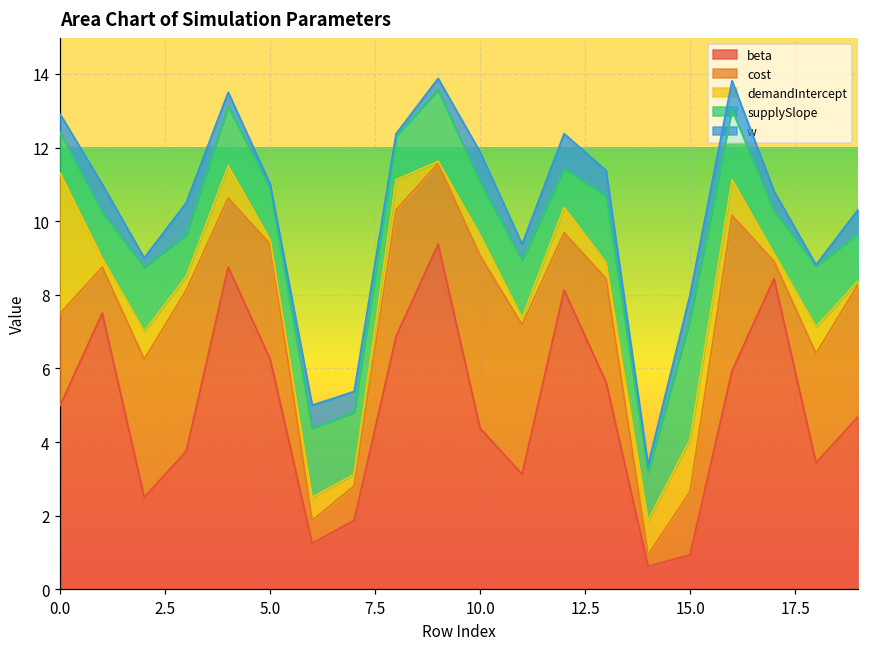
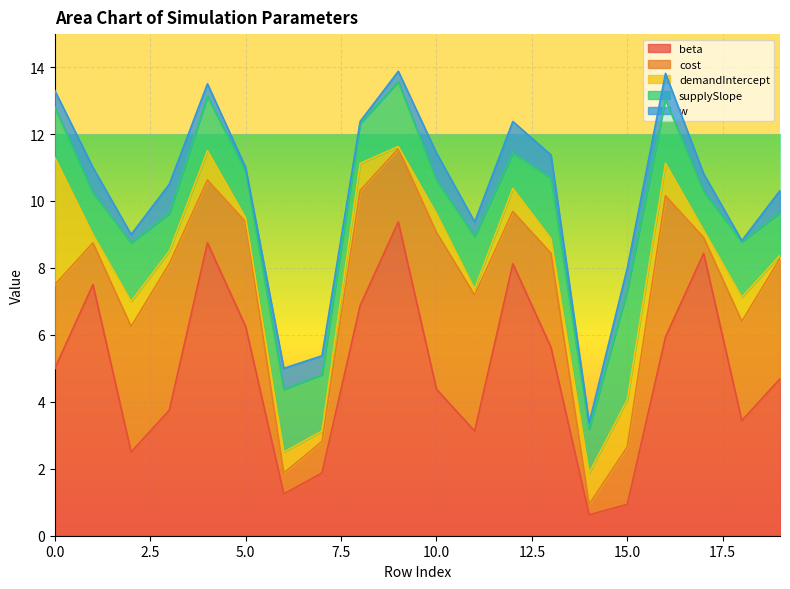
supplySlope, 0.0: 1.1 -> 1.5
supplySlope, 10.0: 1.4 -> 1.0
